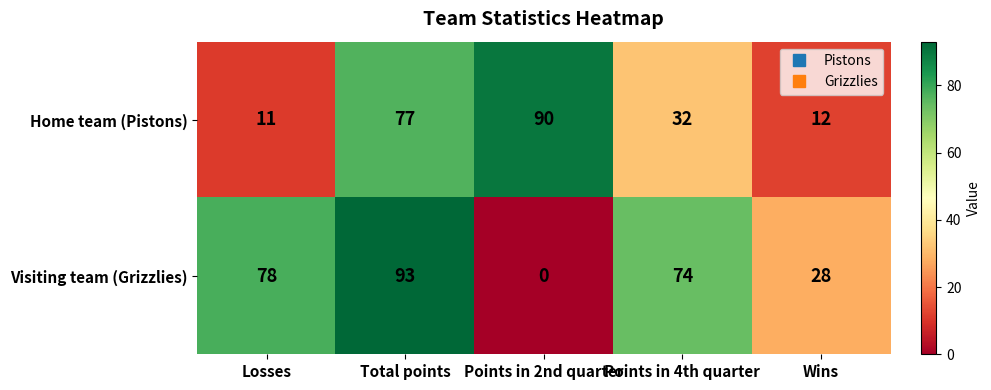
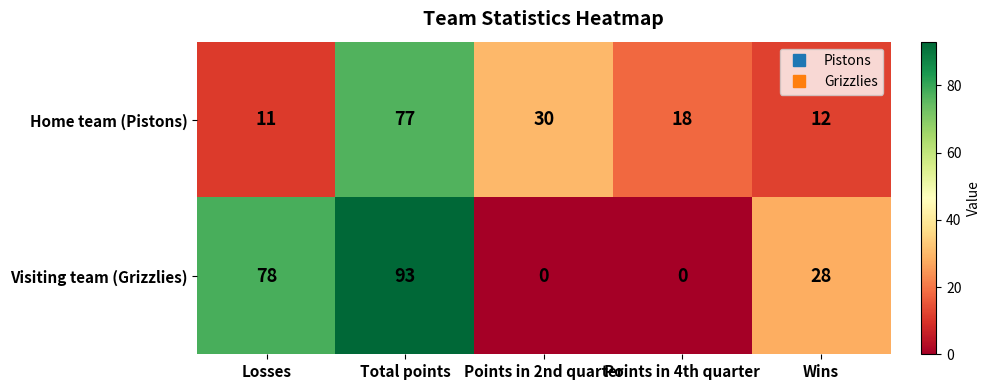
Home team (Pistons), Points in 2nd quarter: 90 -> 30
Home team (Pistons), Points in 4th quarter: 32 -> 18
Visiting team (Grizzlies), Points in 4th quarter: 74 -> 0
